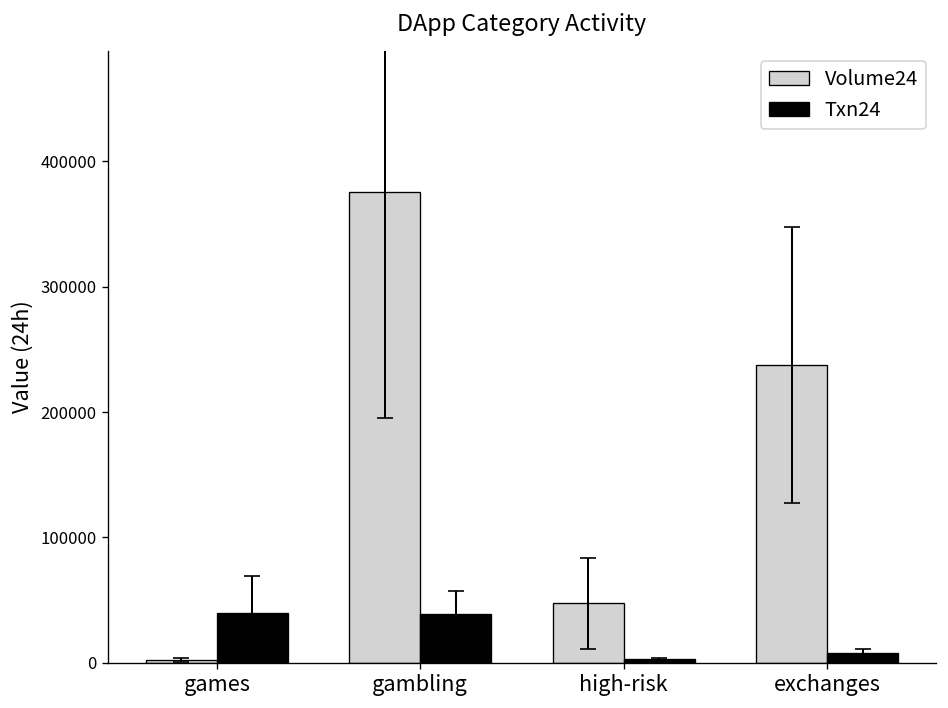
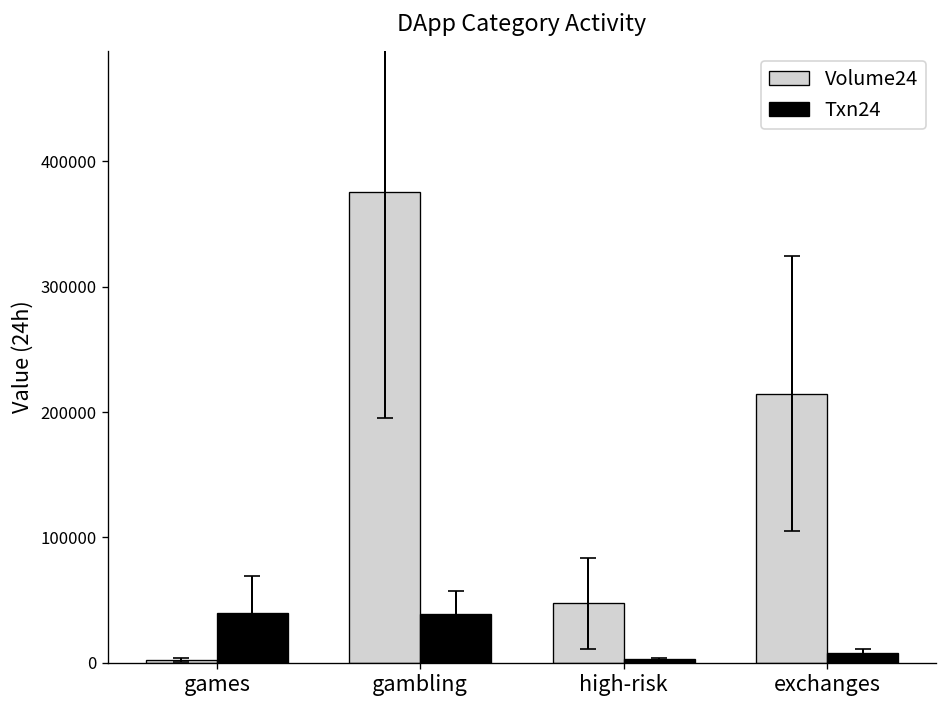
Volume24, exchanges: 238000 -> 215000
